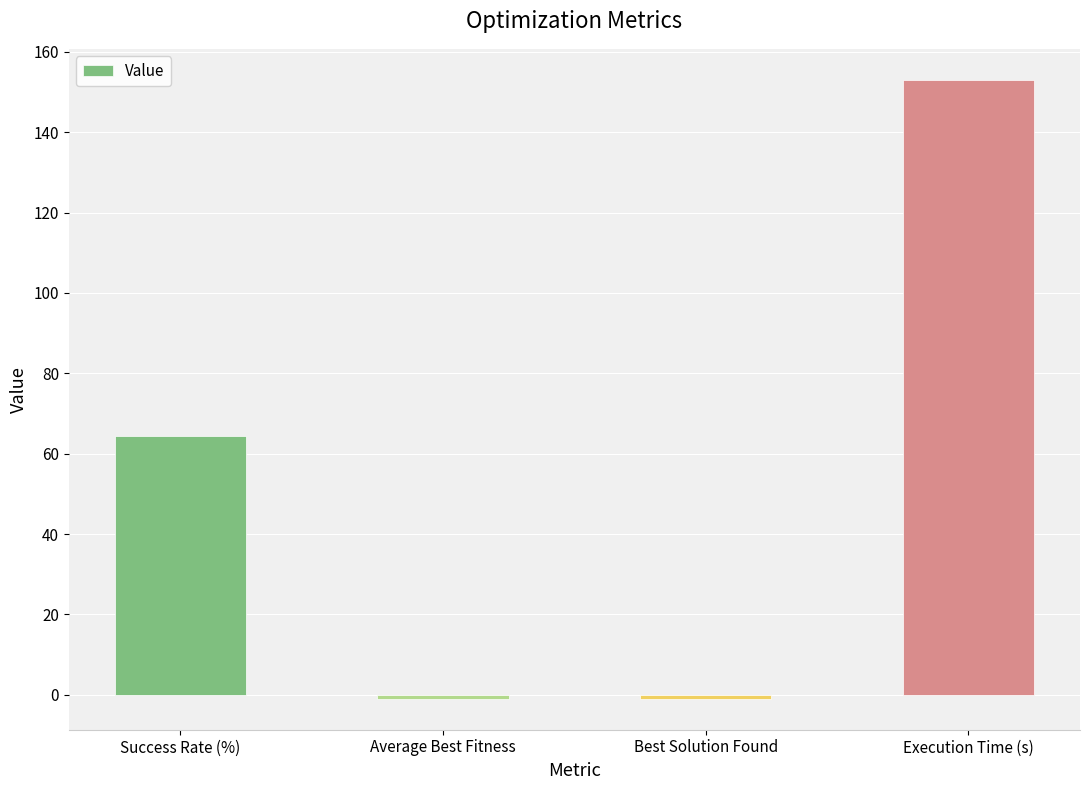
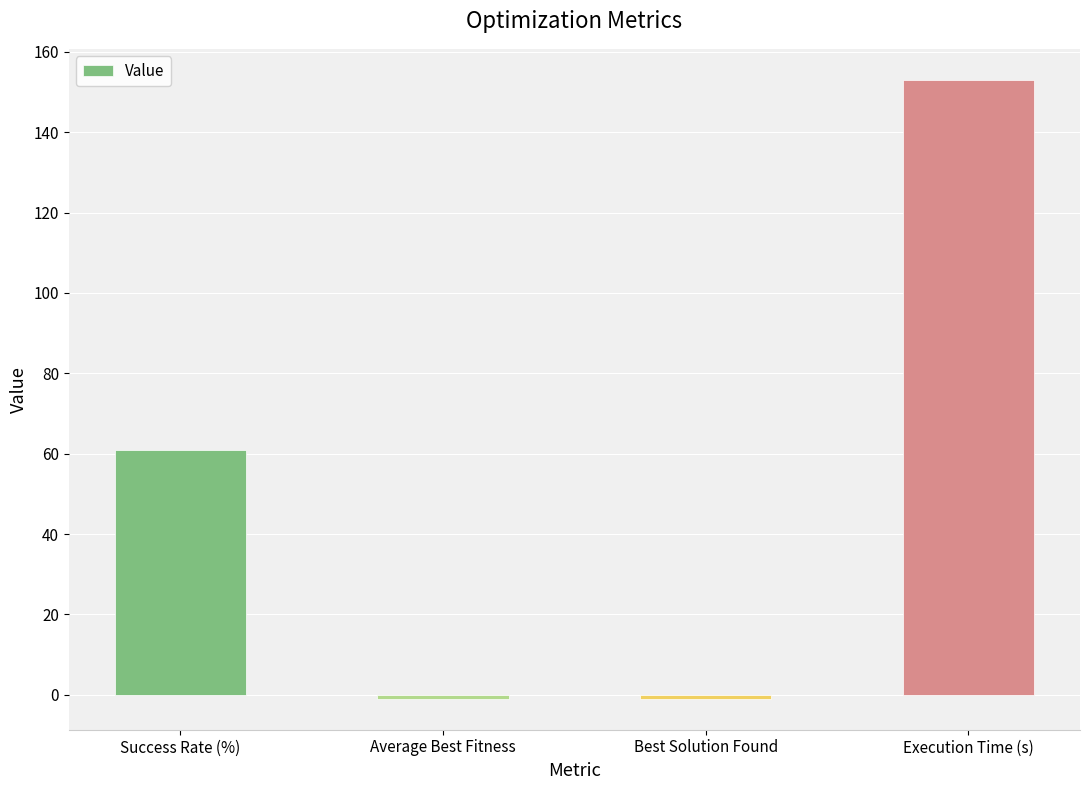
Success Rate (%): 64 -> 61
